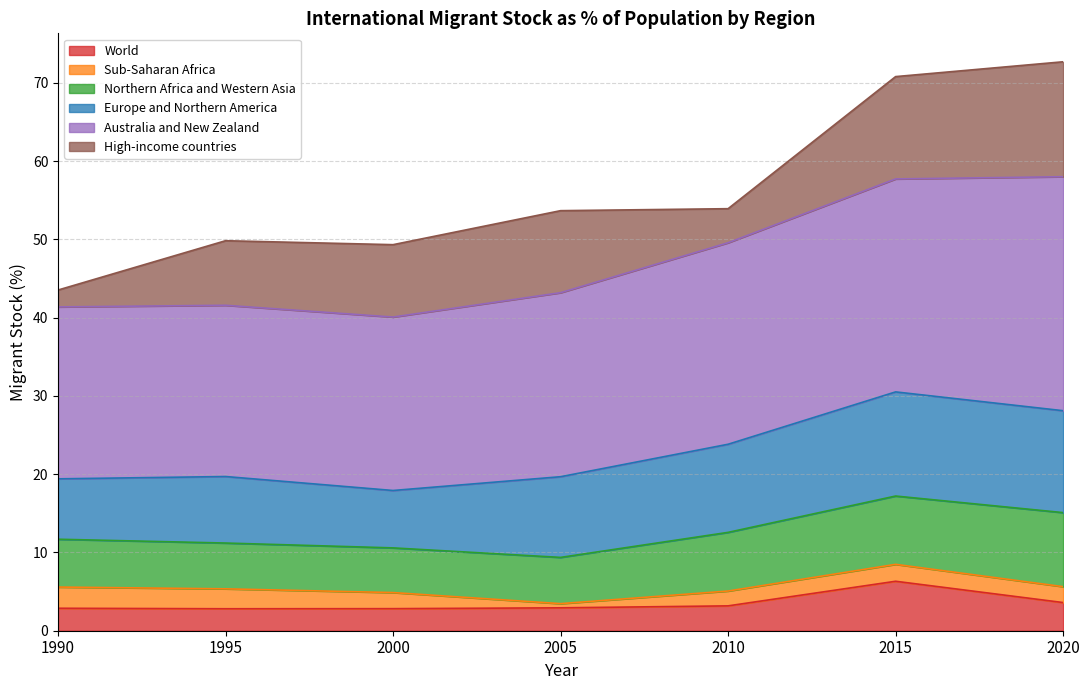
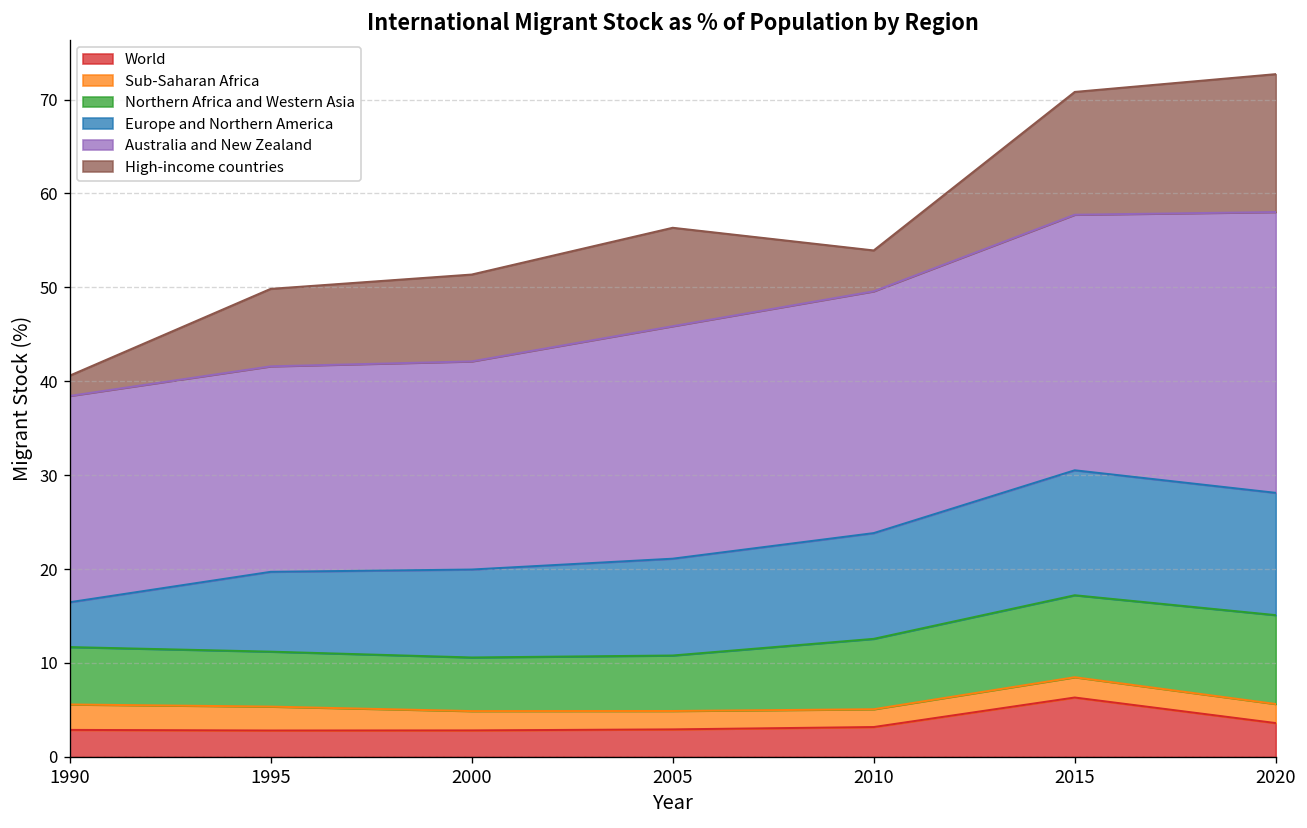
Europe and Northern America, 1990: 8 -> 5
Europe and Northern America, 2000: 7 -> 9
Sub-Saharan Africa, 2005: 1 -> 2
Australia and New Zealand, 2005: 24 -> 25
